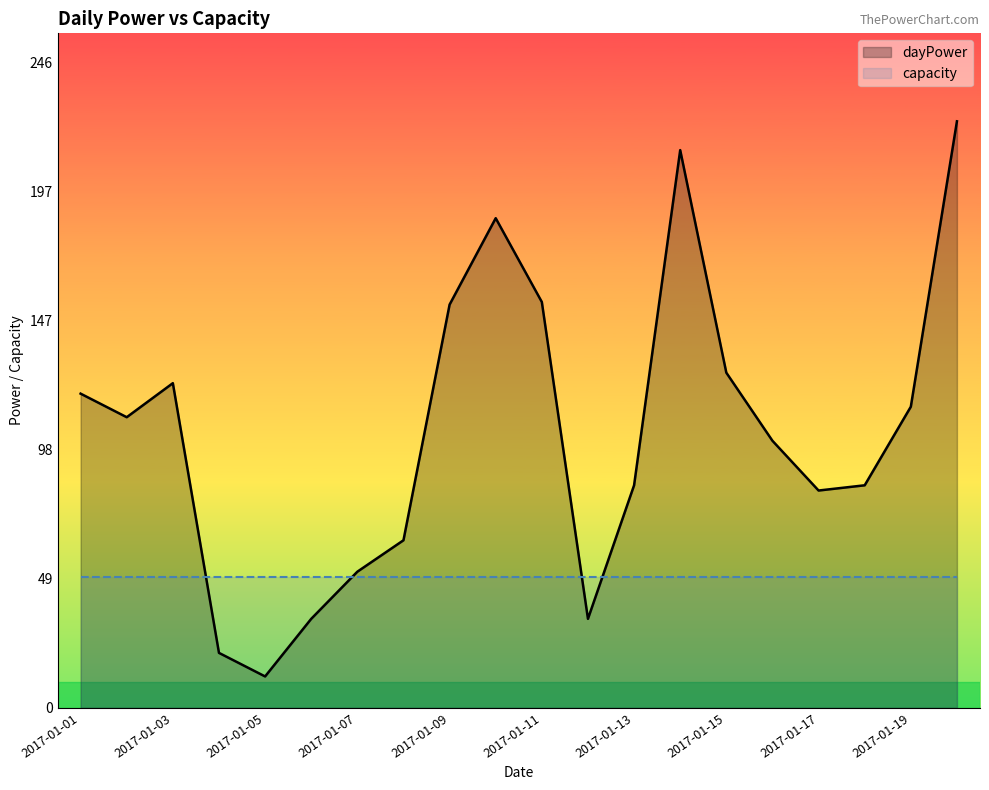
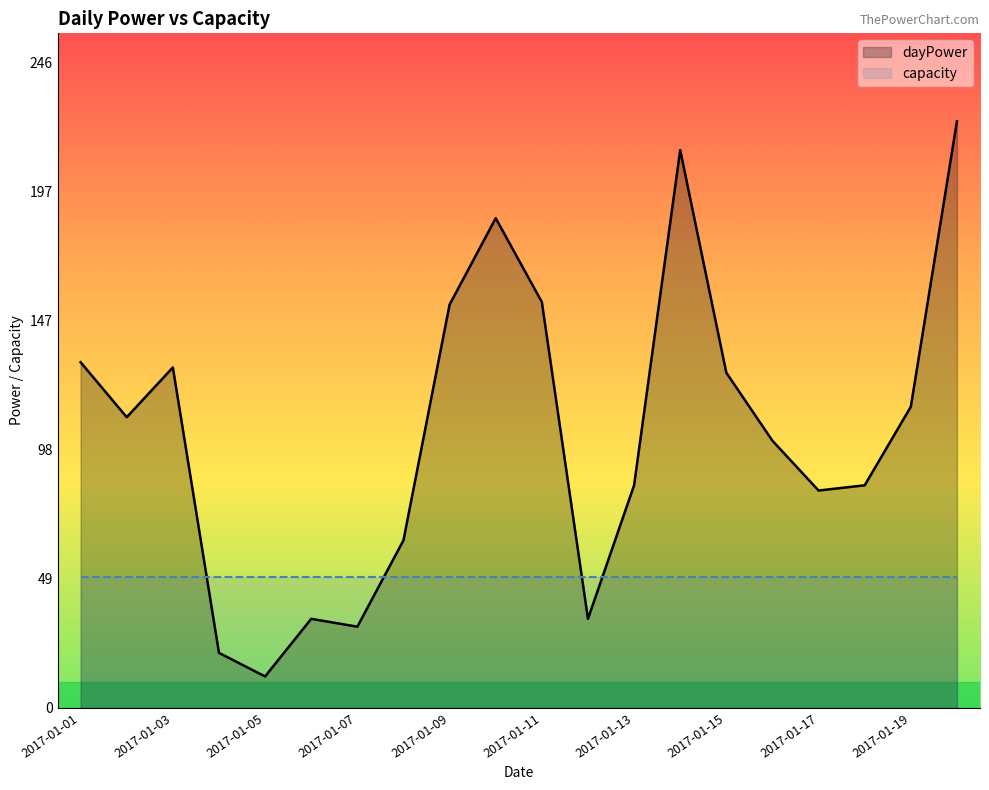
dayPower, 2017-01-01: 120 -> 132
dayPower, 2017-01-03: 124 -> 130
dayPower, 2017-01-07: 52 -> 31
